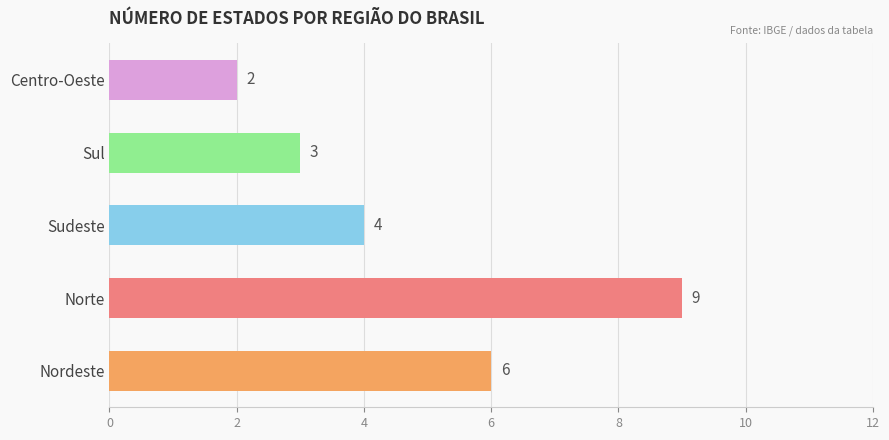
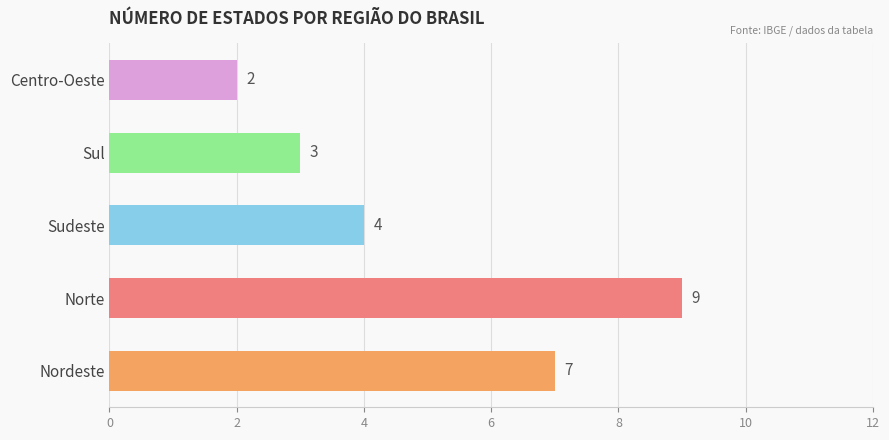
Nordeste: 6 -> 7
